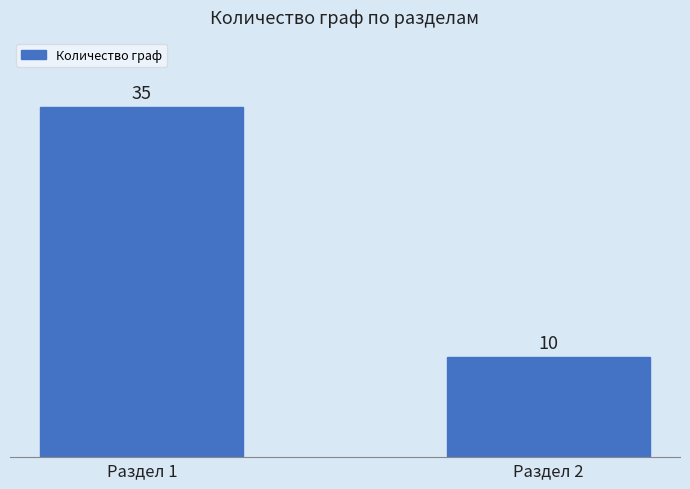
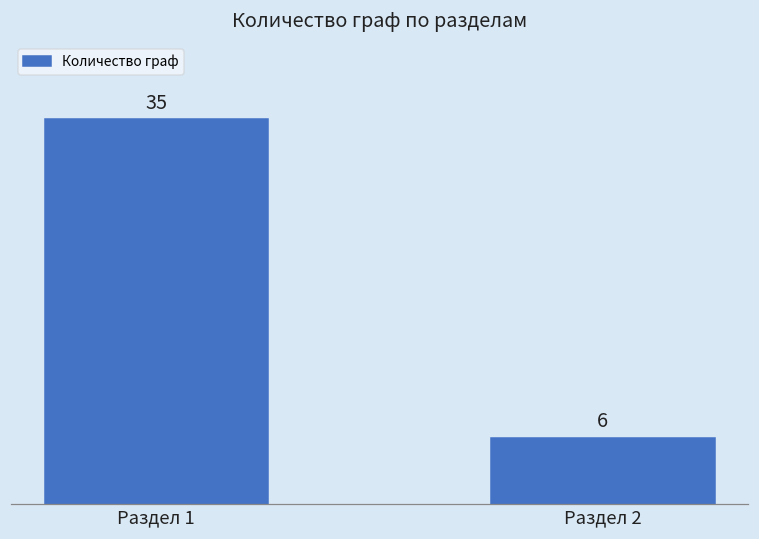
Раздел 2: 10 -> 6
